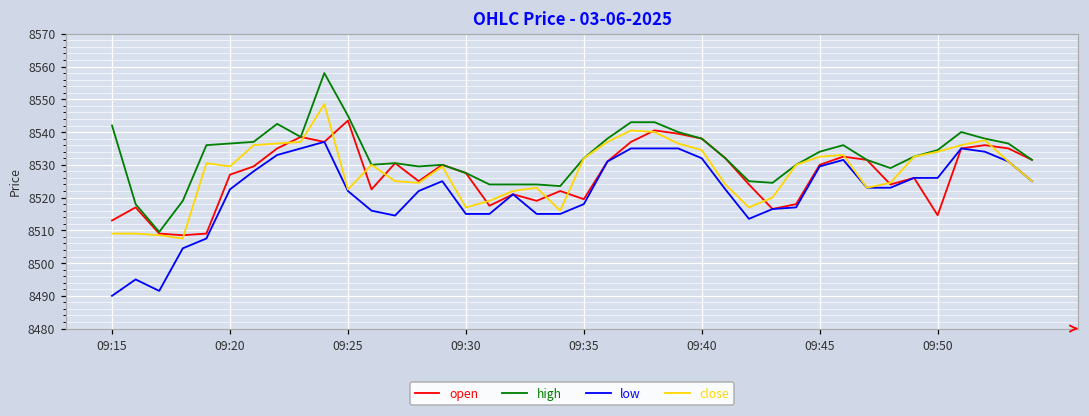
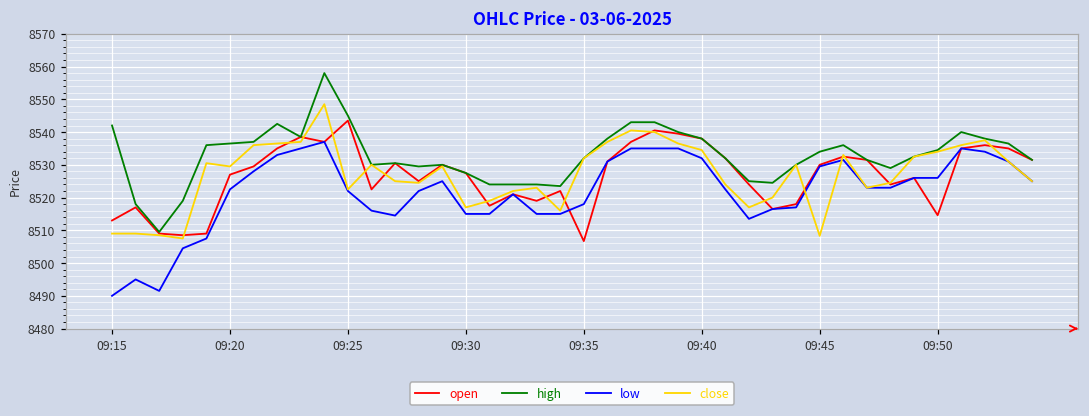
open, 09:35: 8520 -> 8507
close, 09:45: 8533 -> 8508
